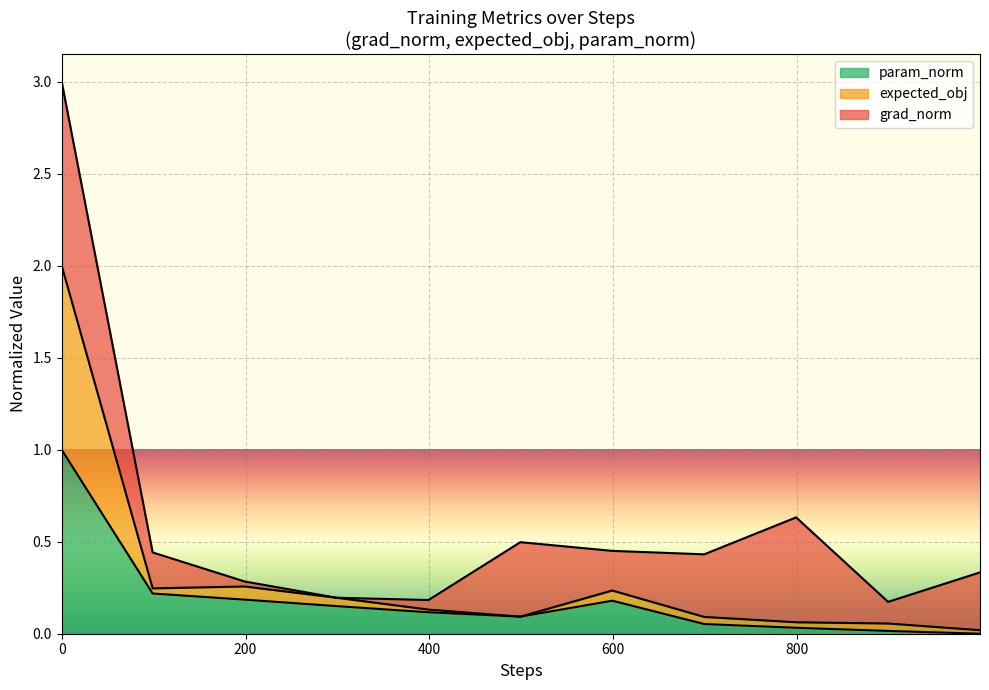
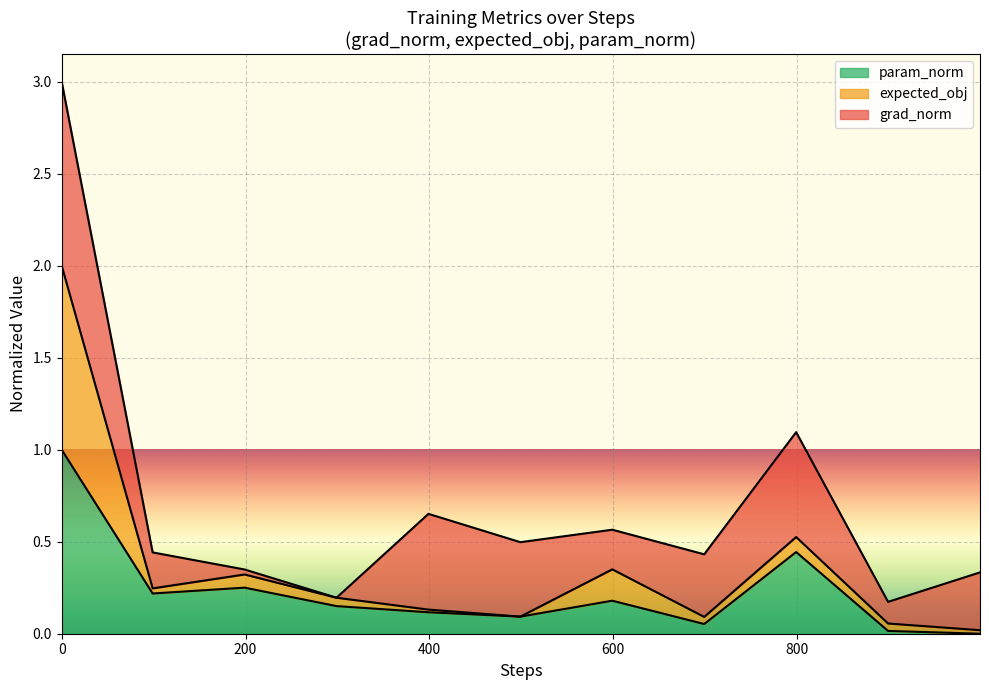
param_norm, 200: 0.19 -> 0.25
grad_norm, 400: 0.05 -> 0.52
expected_obj, 600: 0.06 -> 0.17
param_norm, 800: 0.03 -> 0.44
expected_obj, 800: 0.03 -> 0.08
